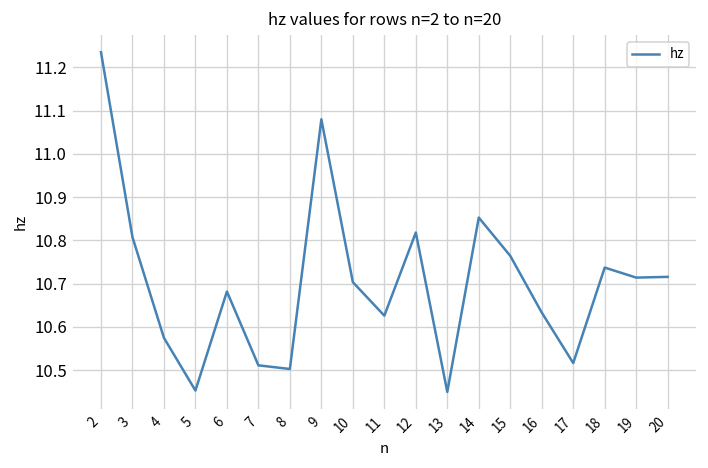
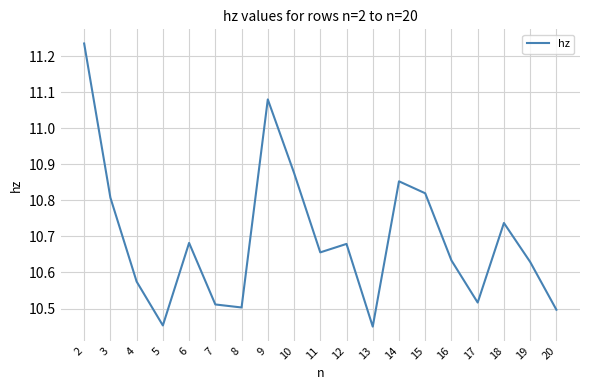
10: 10.70 -> 10.88
11: 10.63 -> 10.66
12: 10.82 -> 10.68
15: 10.76 -> 10.82
19: 10.71 -> 10.63
20: 10.72 -> 10.50
